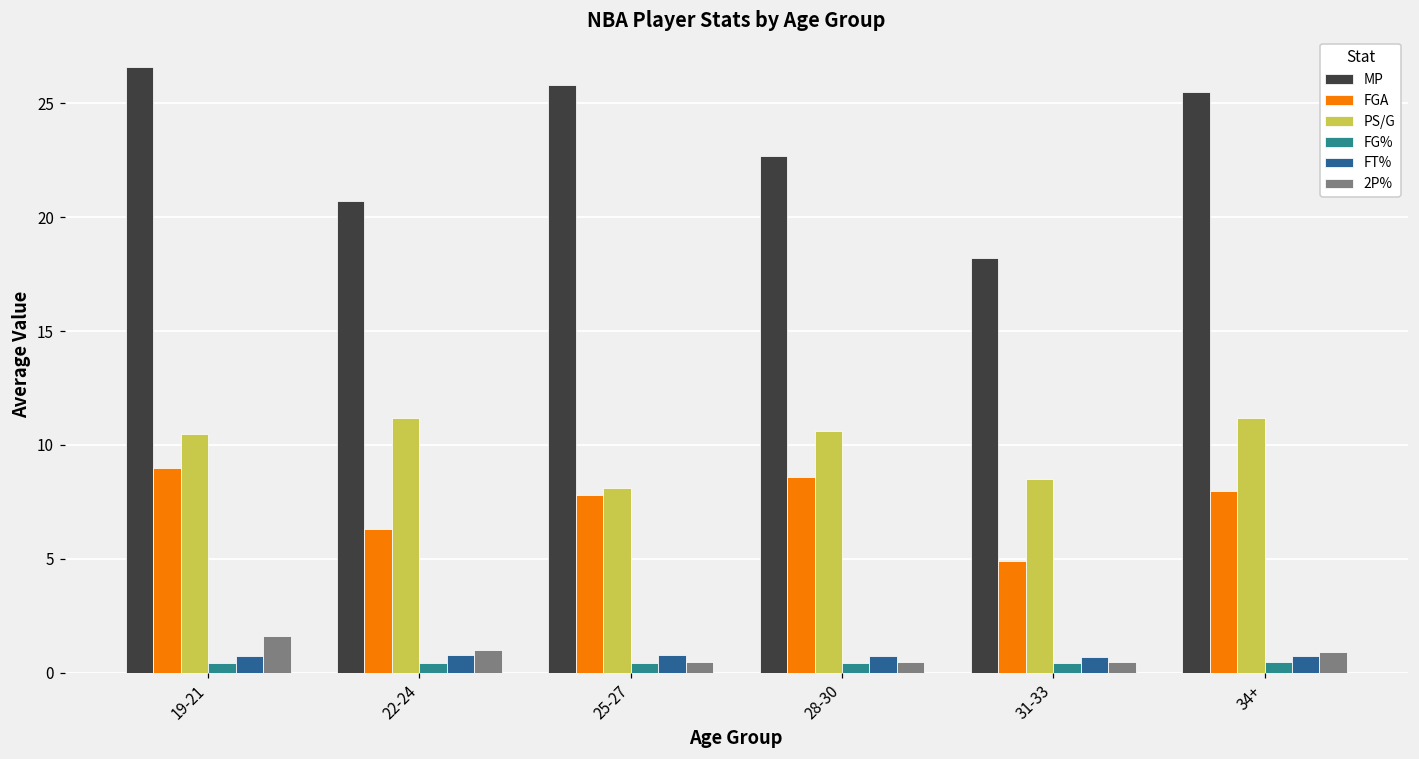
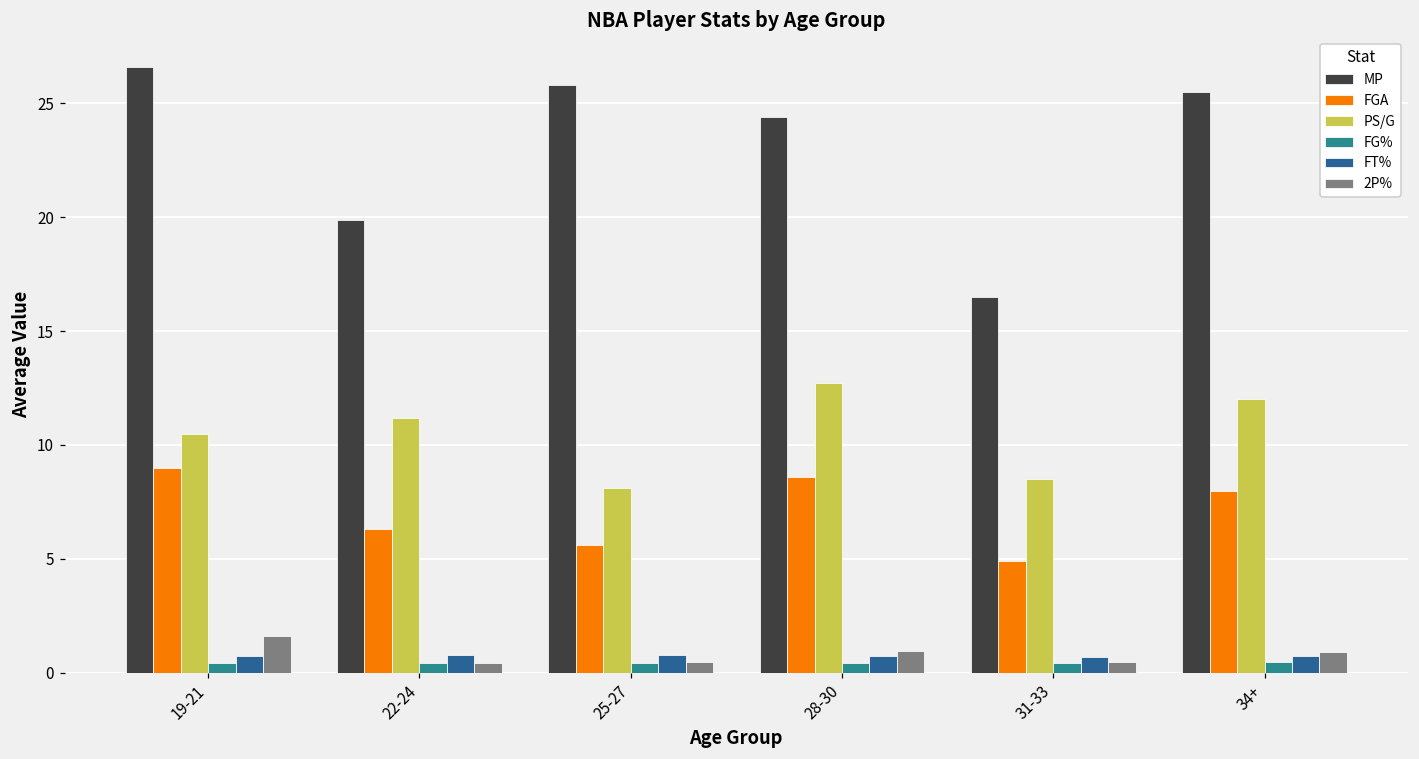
MP, 22-24: 20.7 -> 19.9
2P%, 22-24: 1.0 -> 0.4
FGA, 25-27: 7.8 -> 5.6
MP, 28-30: 22.7 -> 24.4
PS/G, 28-30: 10.6 -> 12.7
2P%, 28-30: 0.5 -> 1.0
MP, 31-33: 18.2 -> 16.5
PS/G, 34+: 11.2 -> 12.0
